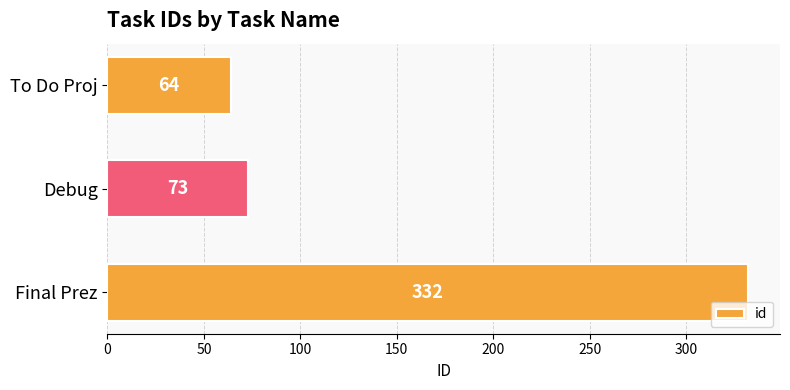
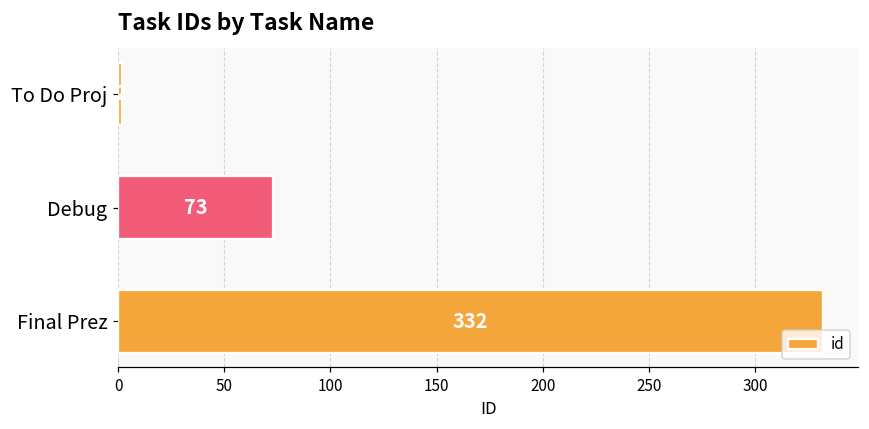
To Do Proj: 64 -> 2
